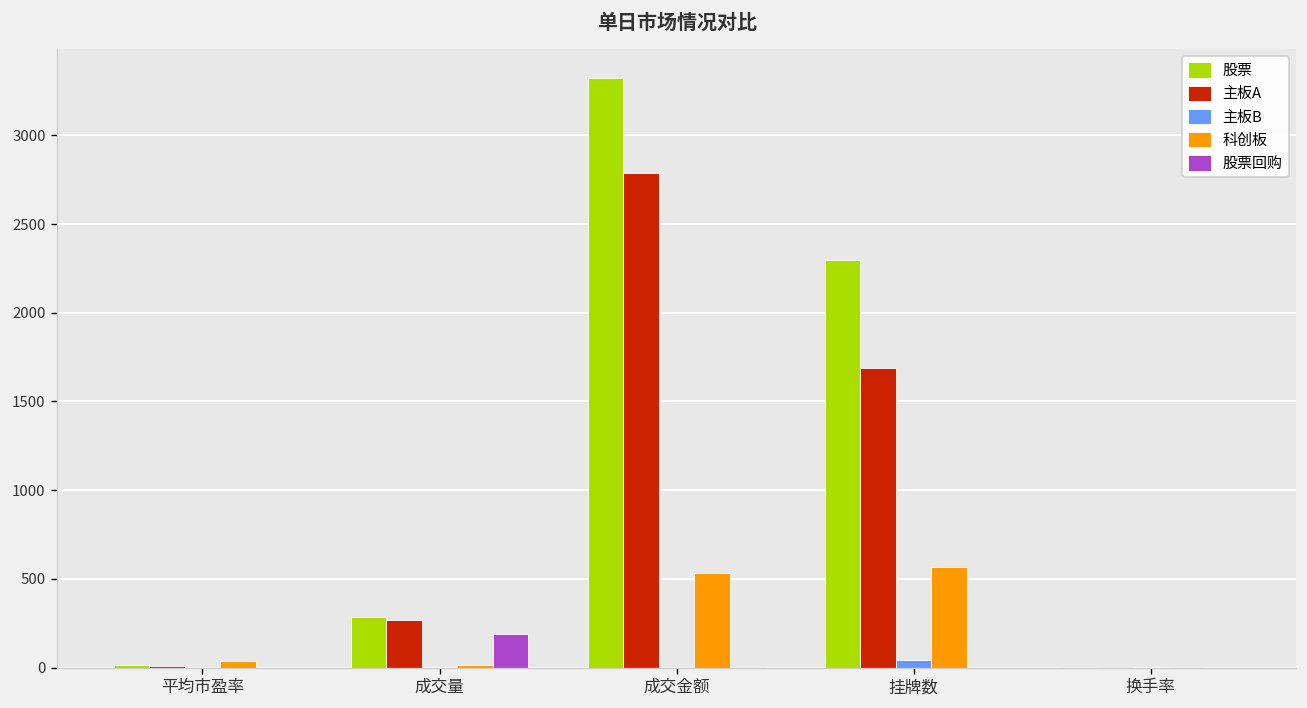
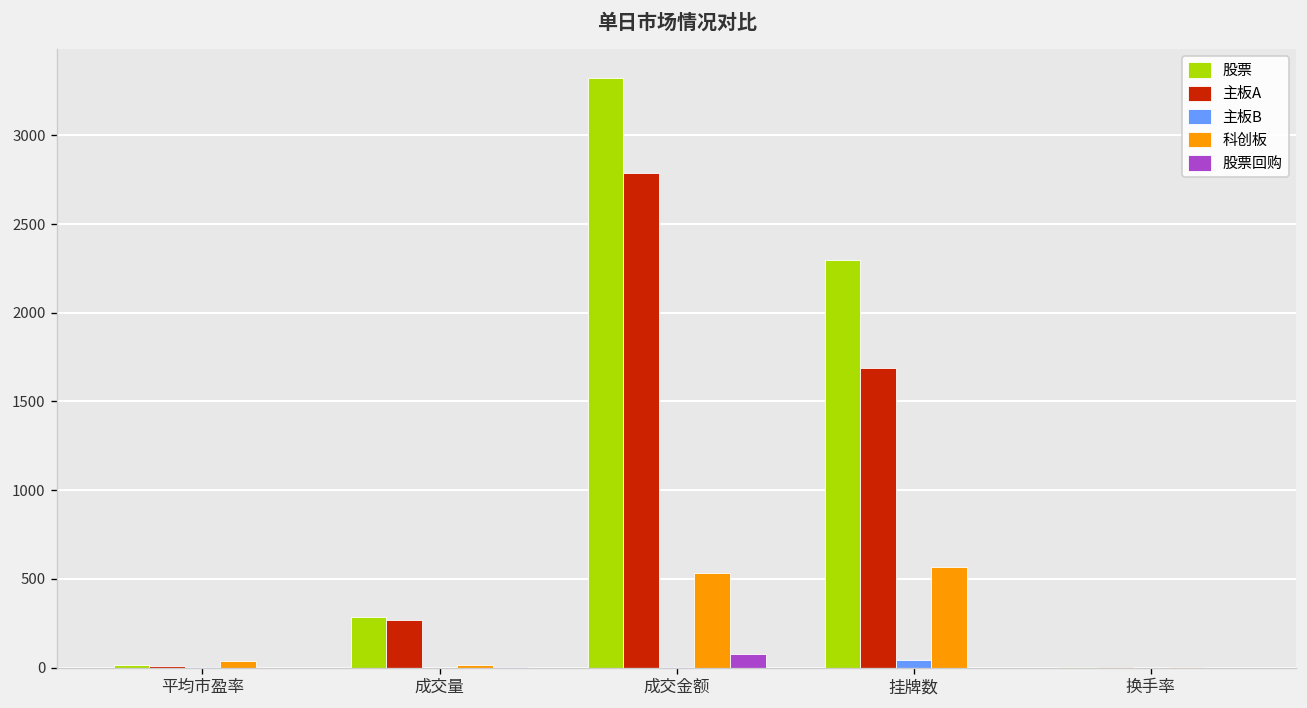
股票回购, 成交量: 190 -> 0
股票回购, 成交金额: 0 -> 80
